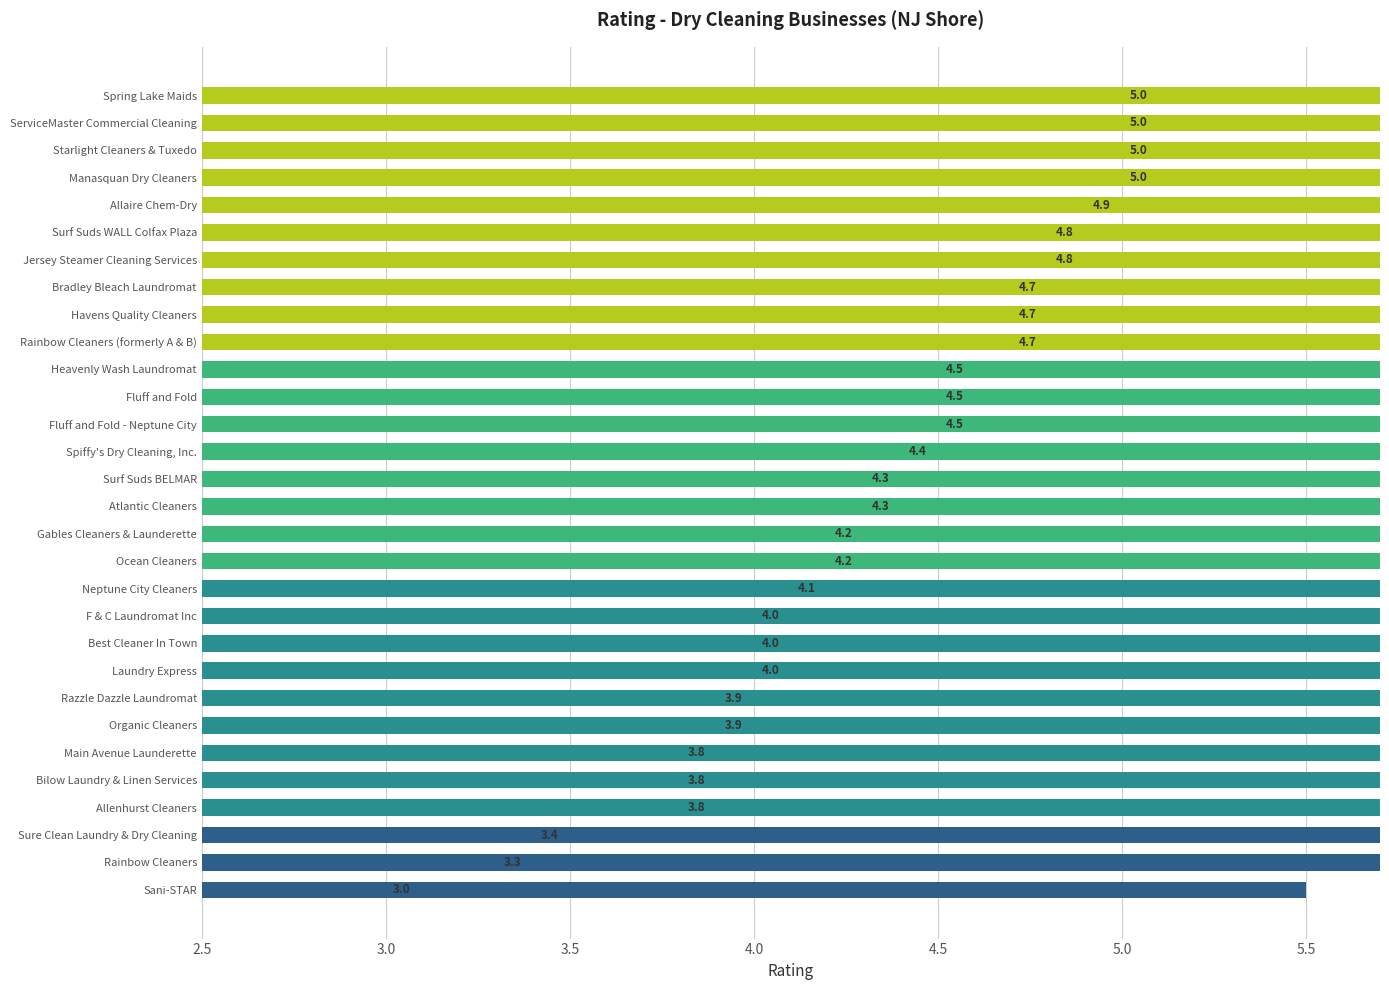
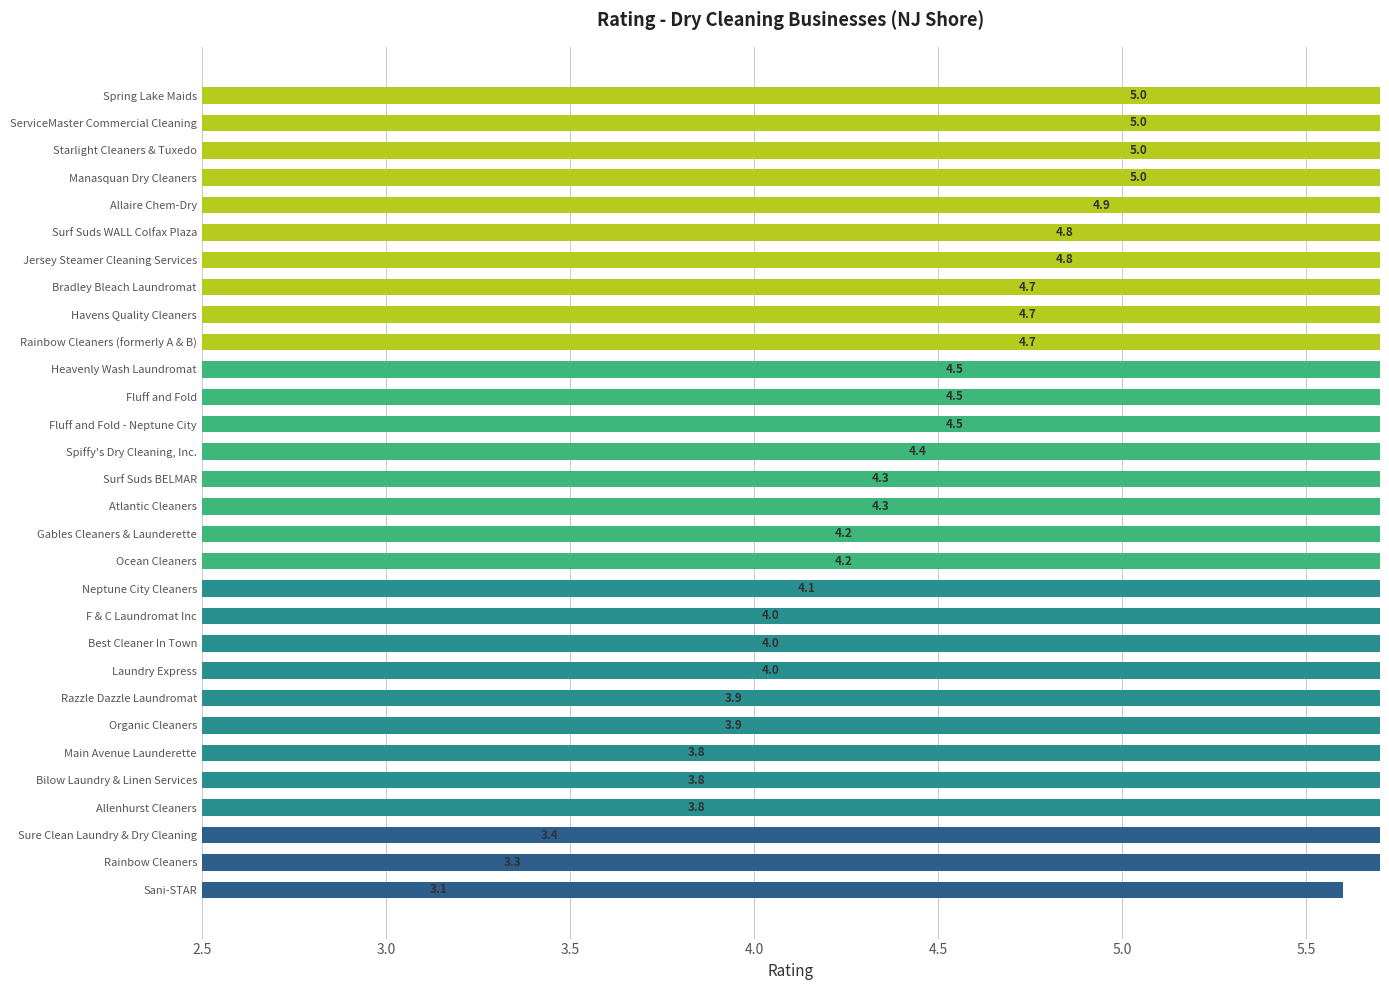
Sani-STAR: 3.0 -> 3.1
